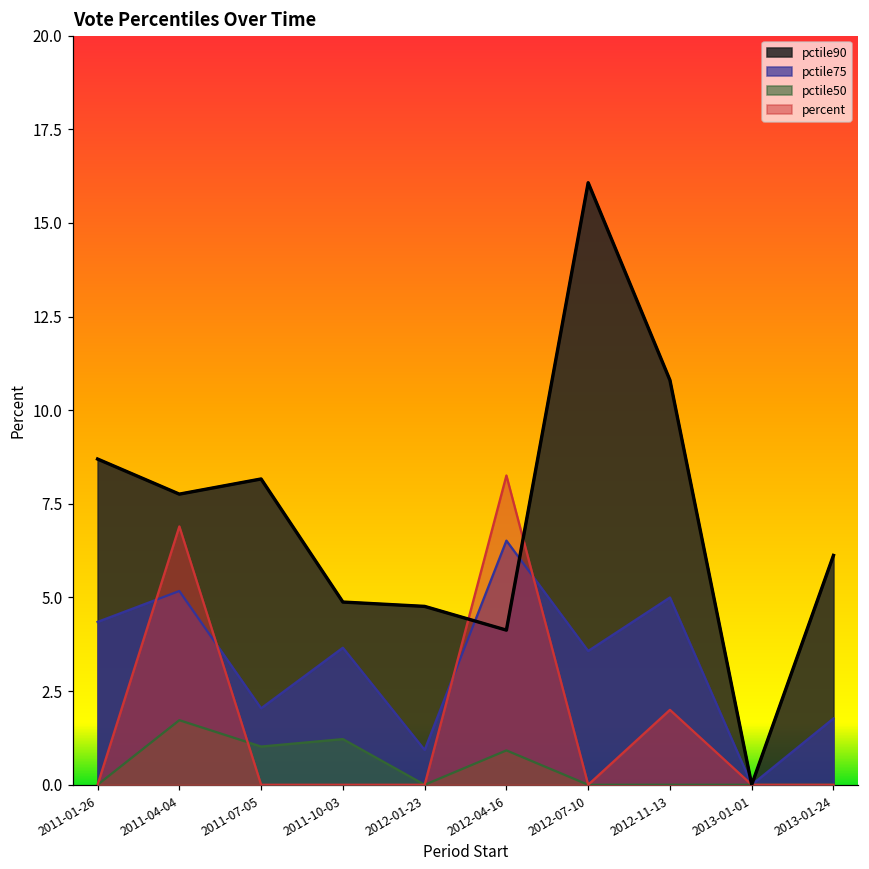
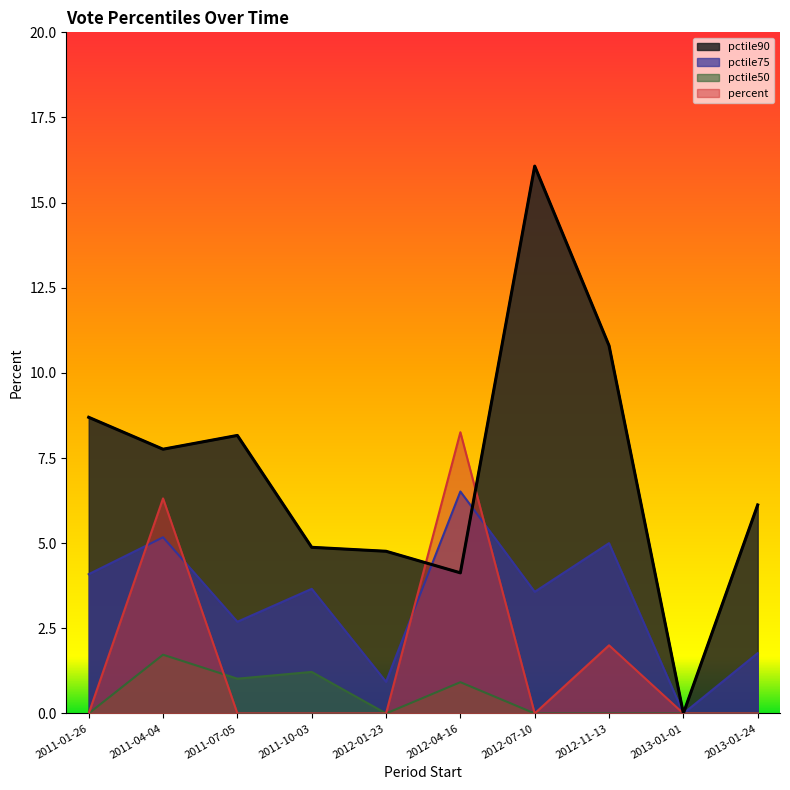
pctile75, 2011-01-26: 4.3 -> 4.1
percent, 2011-04-04: 6.9 -> 6.3
pctile75, 2011-07-05: 2.0 -> 2.7
